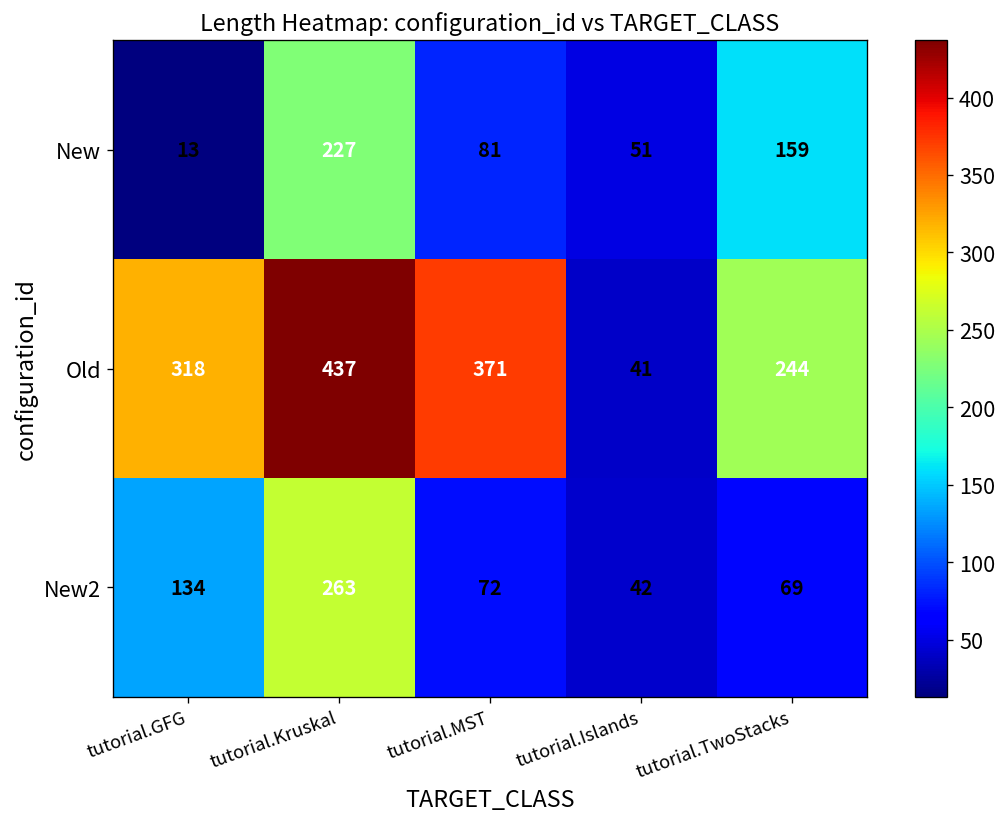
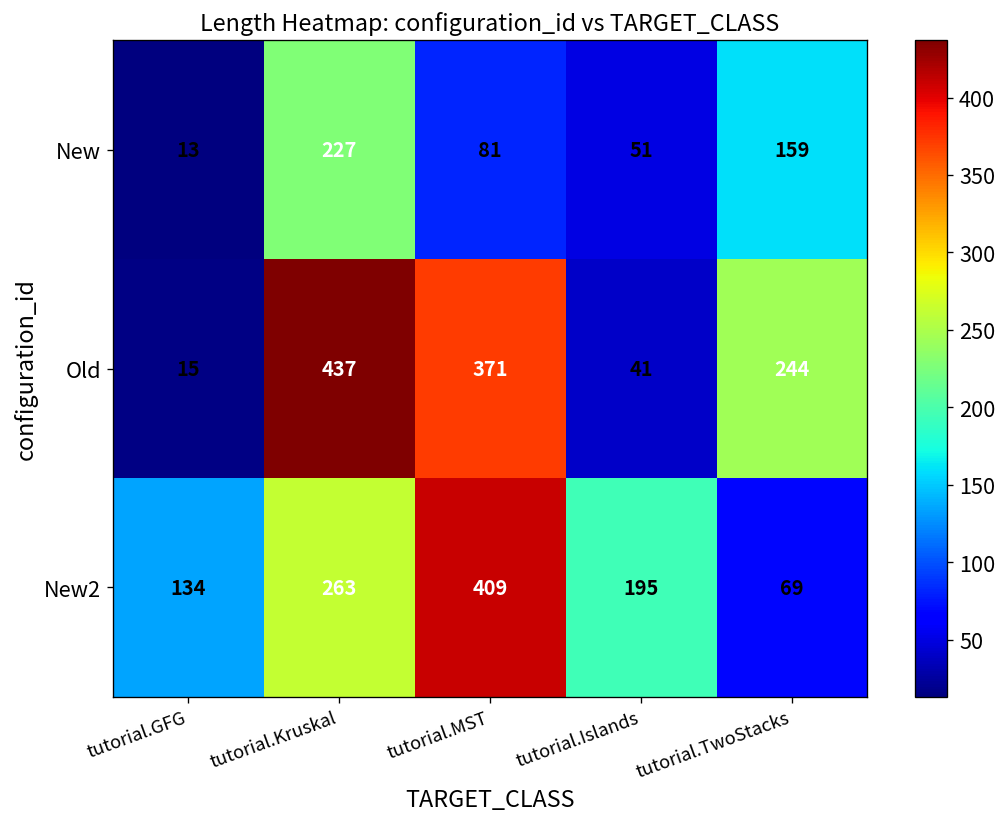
Old, tutorial.GFG: 318 -> 15
New2, tutorial.MST: 72 -> 409
New2, tutorial.Islands: 42 -> 195
